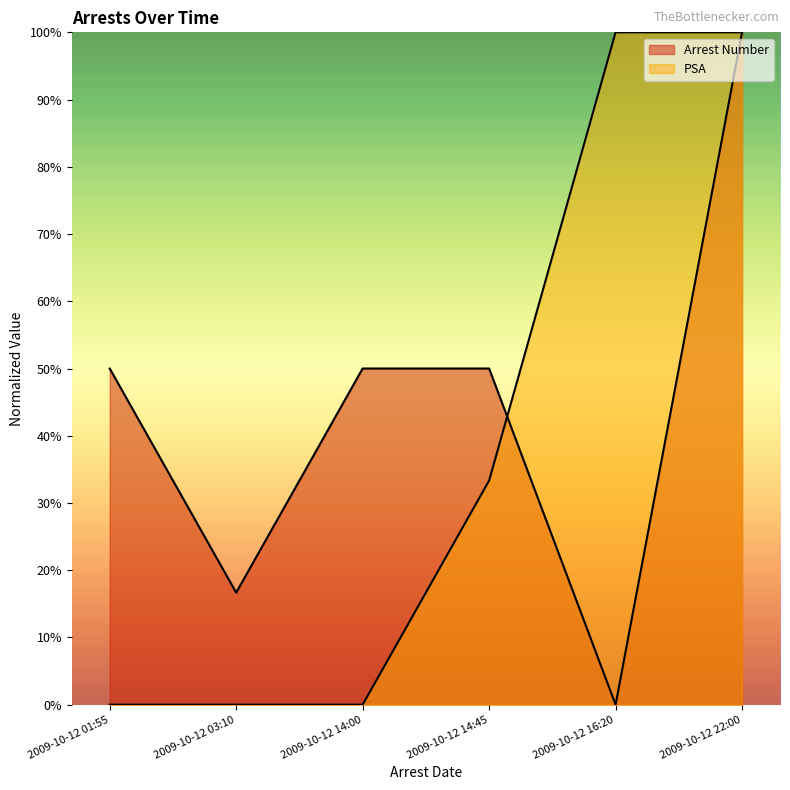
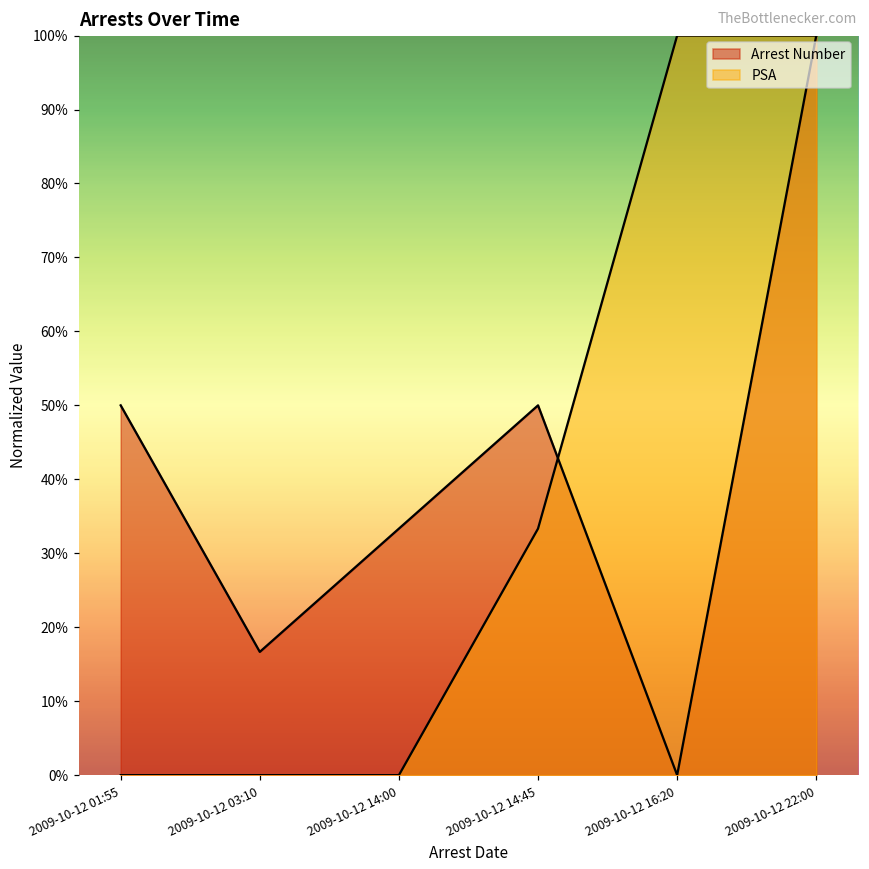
Arrest Number, 2009-10-12 14:00: 50% -> 33%
